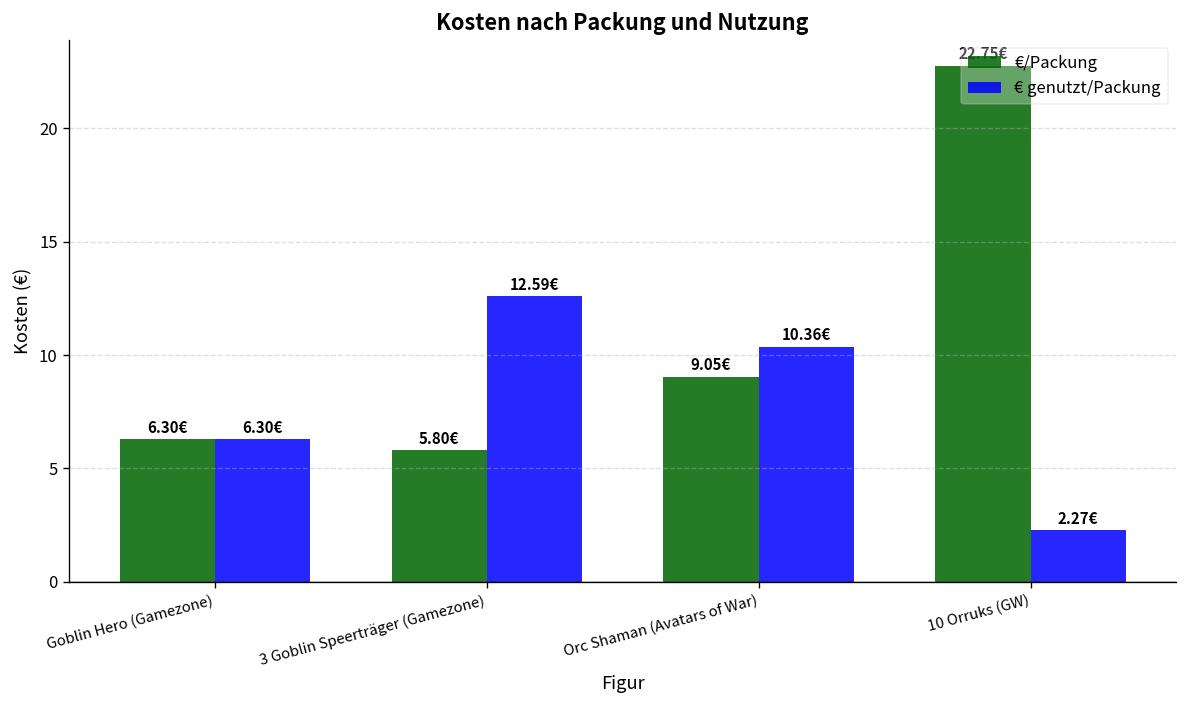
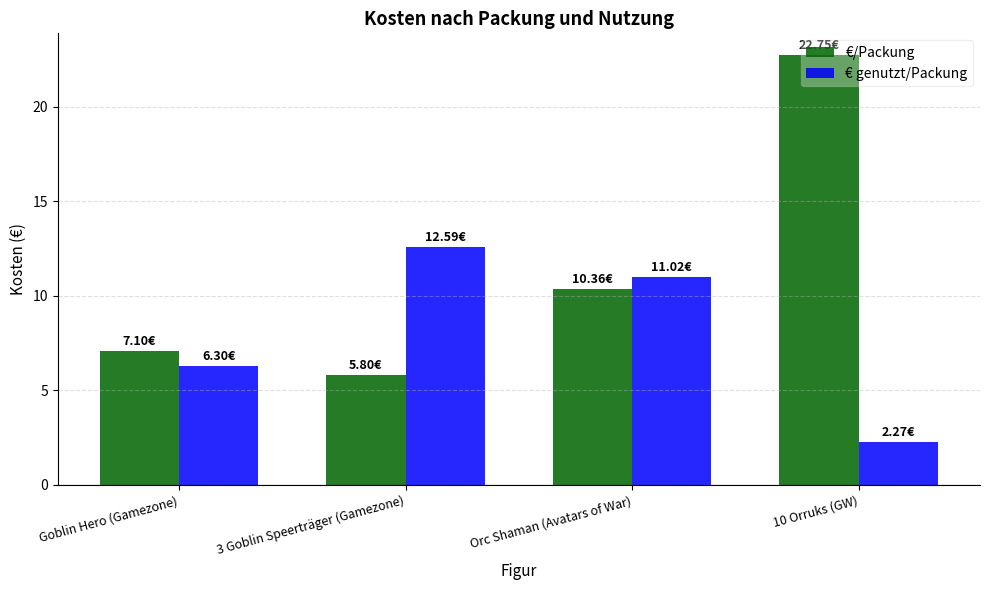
€/Packung, Goblin Hero (Gamezone): 6.30€ -> 7.10€
€/Packung, Orc Shaman (Avatars of War): 9.05€ -> 10.36€
€ genutzt/Packung, Orc Shaman (Avatars of War): 10.36€ -> 11.02€
